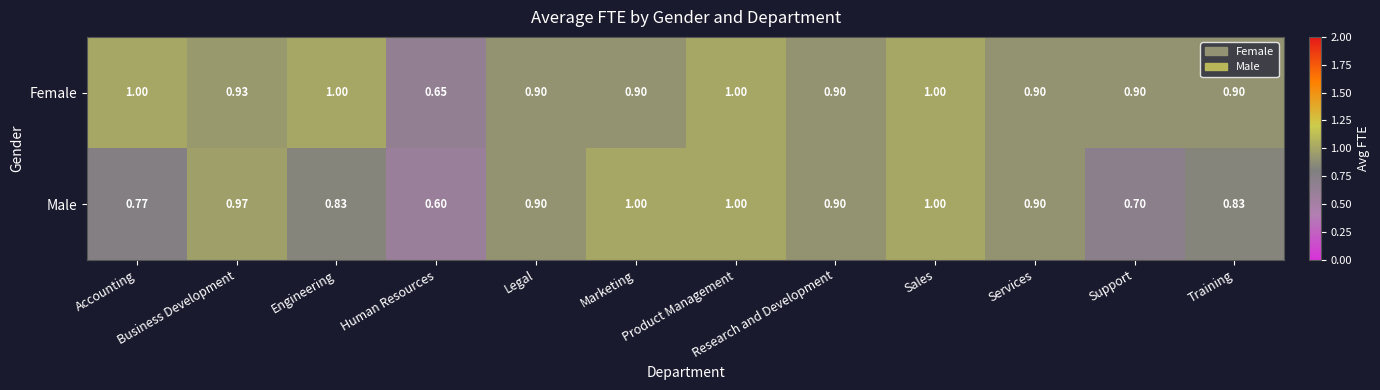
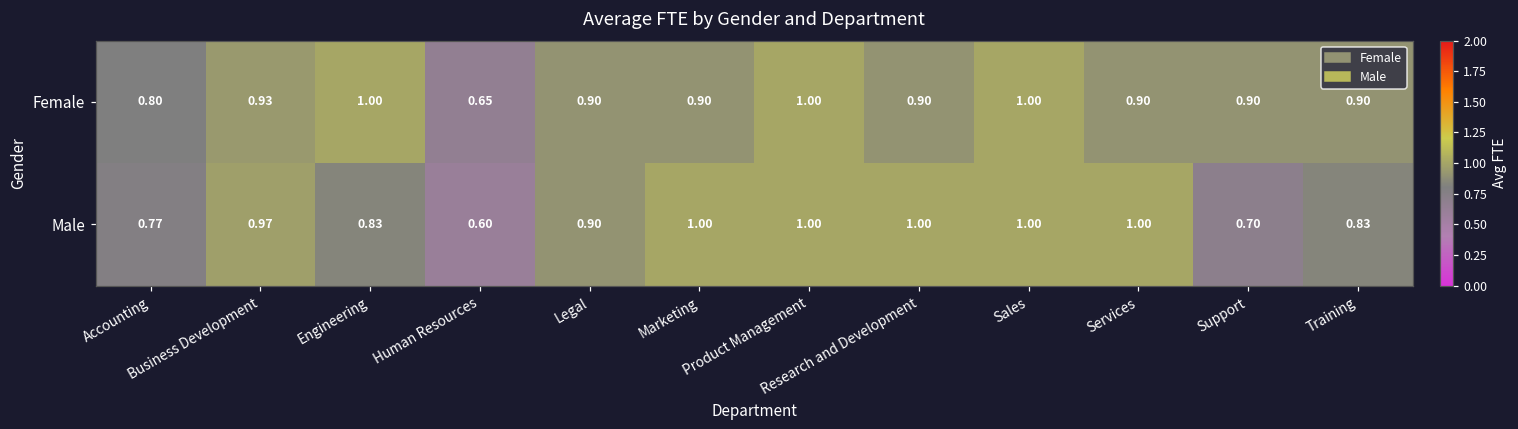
Female, Accounting: 1.00 -> 0.80
Male, Research and Development: 0.90 -> 1.00
Male, Services: 0.90 -> 1.00
